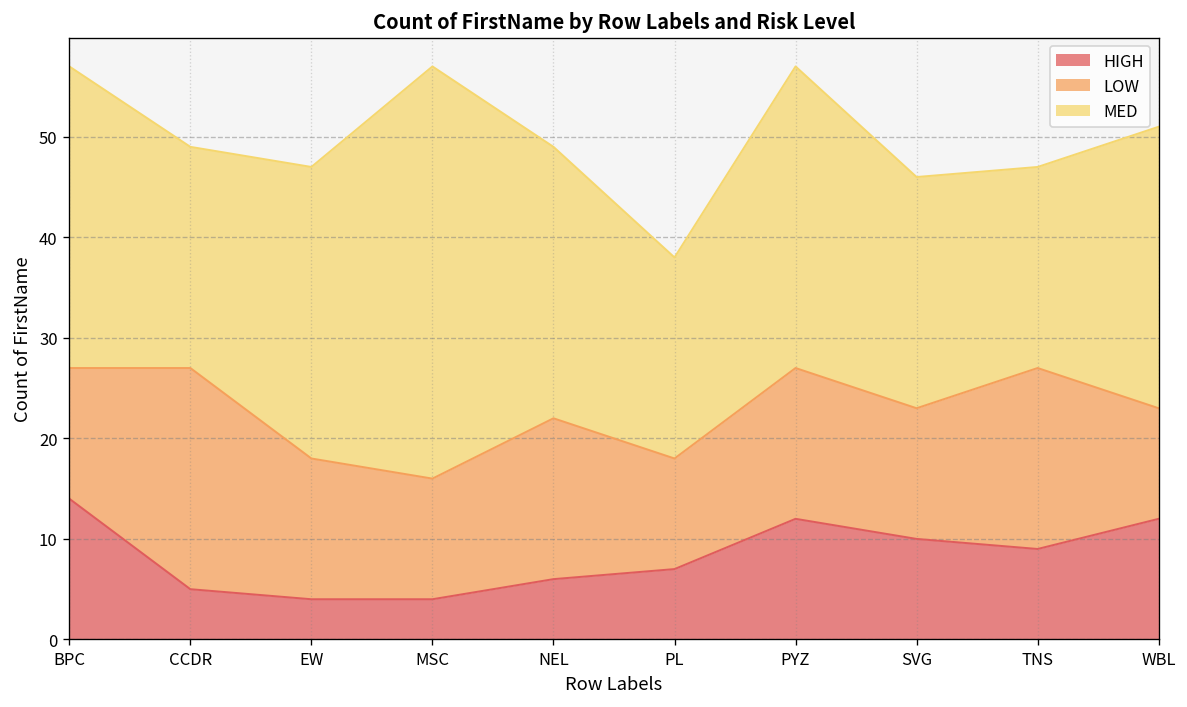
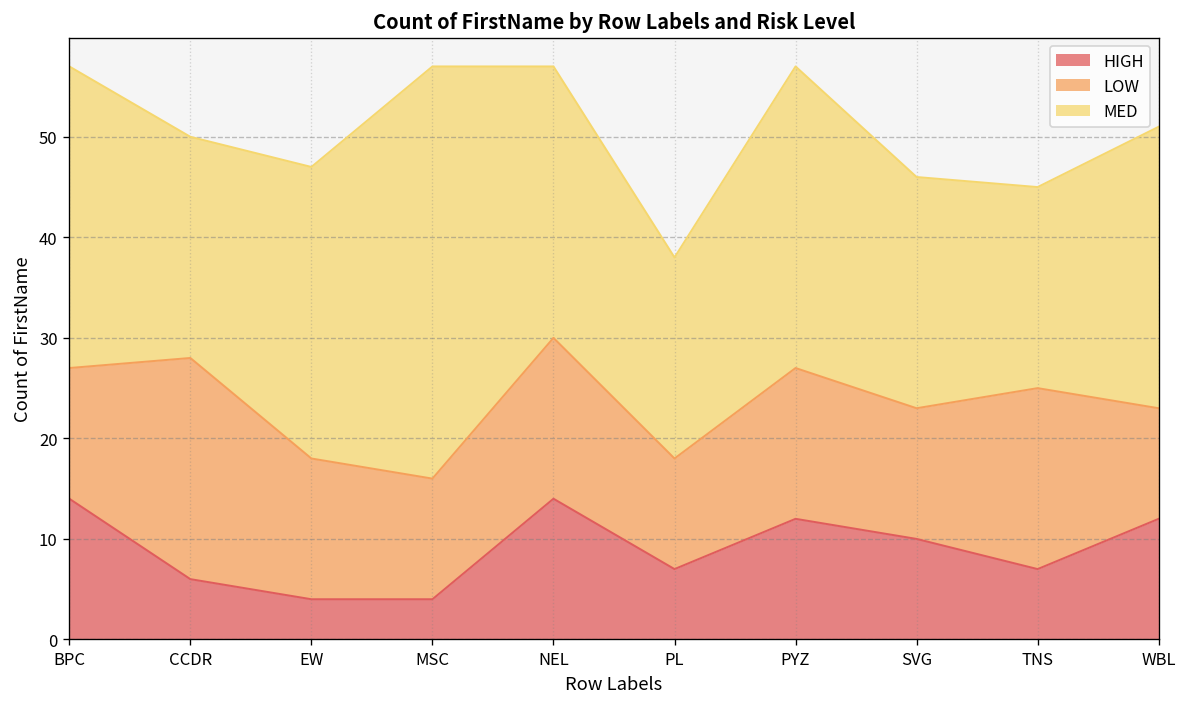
HIGH, CCDR: 5 -> 6
HIGH, NEL: 6 -> 14
HIGH, TNS: 9 -> 7
